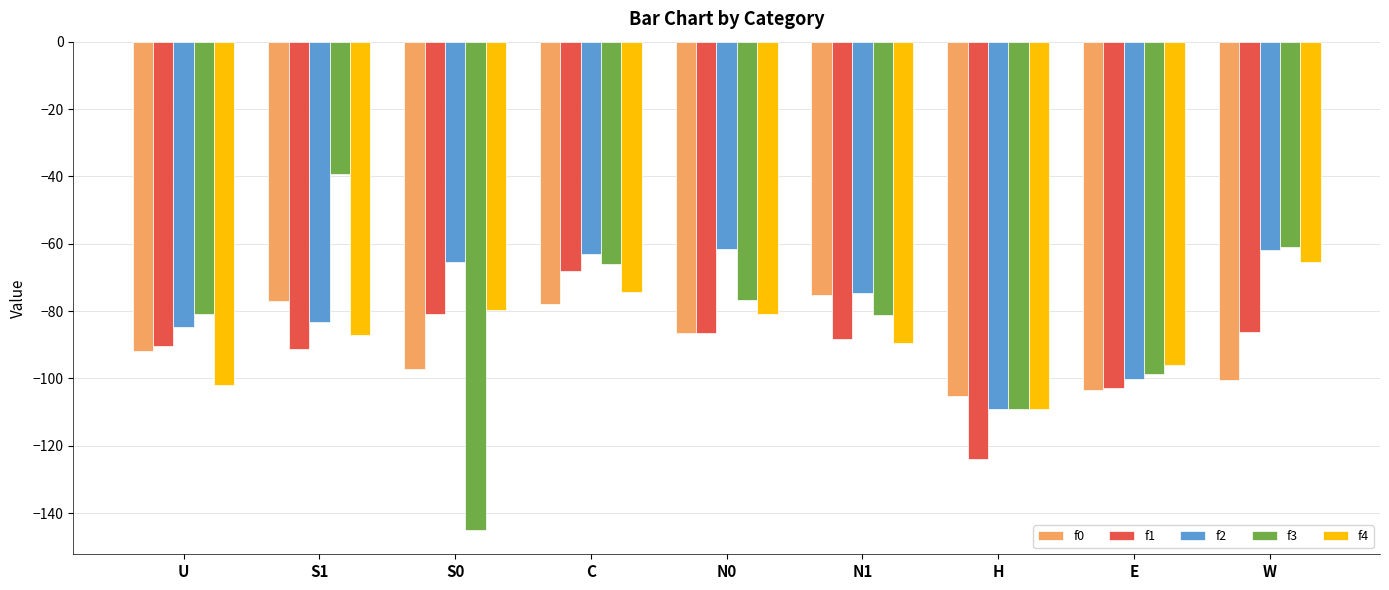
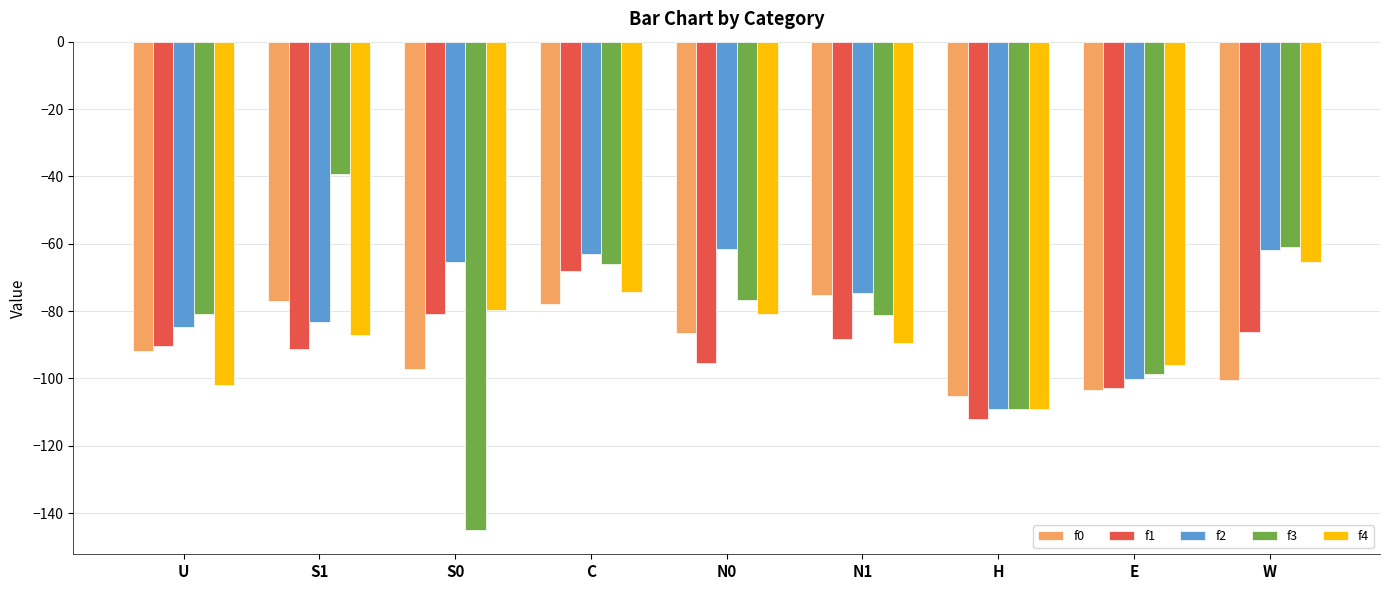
f1, N0: -87 -> -95
f1, H: -124 -> -112
